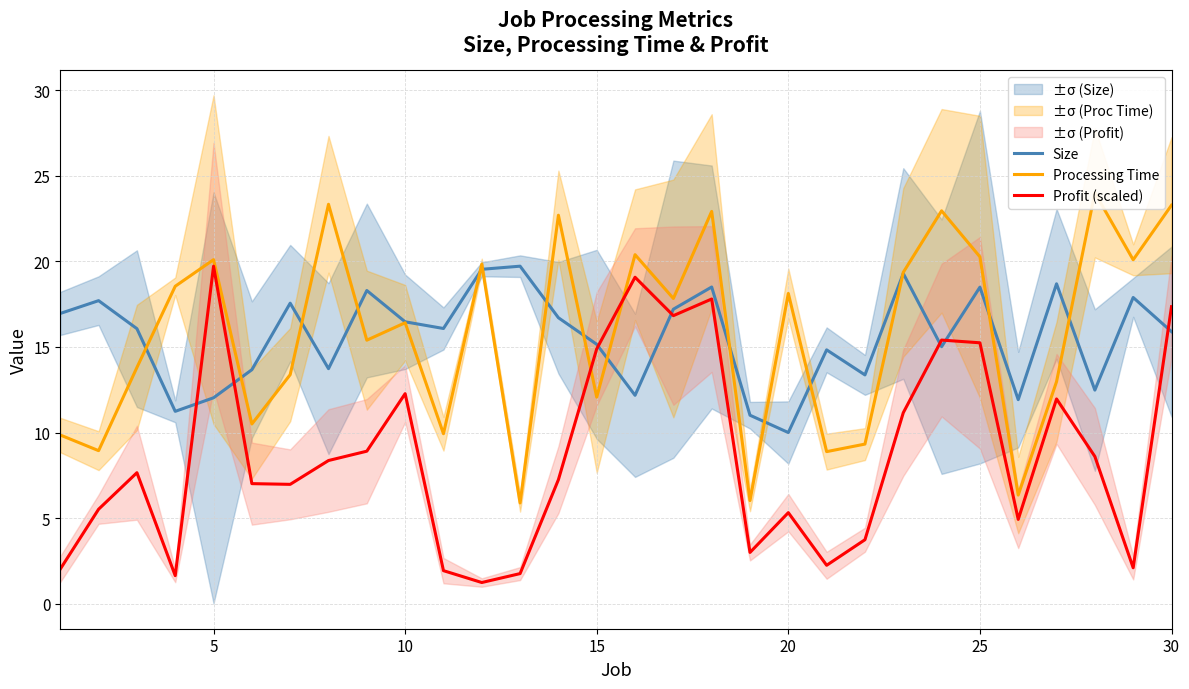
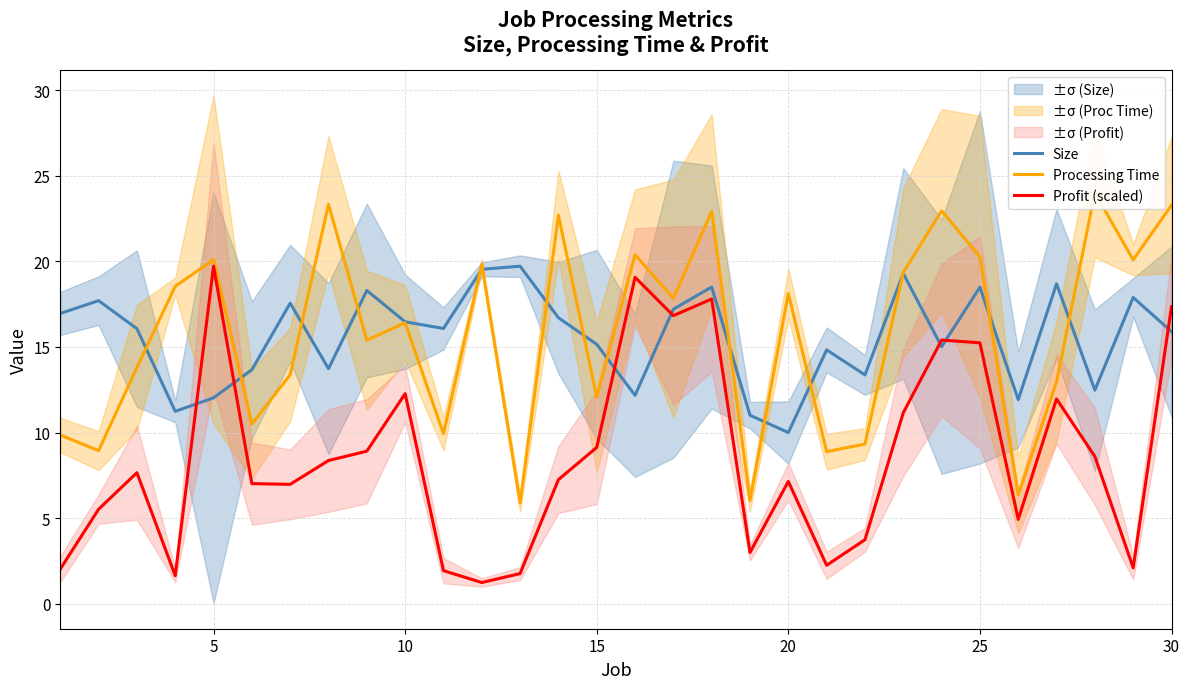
Profit (scaled), 15: 14.9 -> 9.1
Profit (scaled), 20: 5.3 -> 7.1
